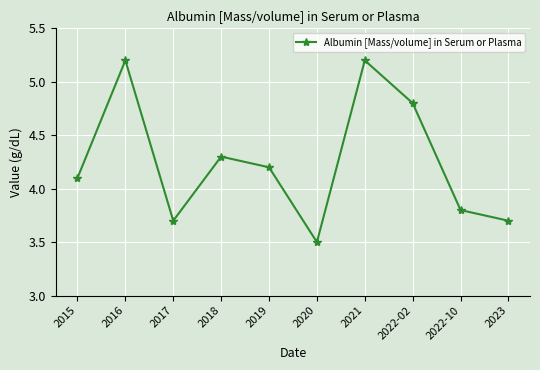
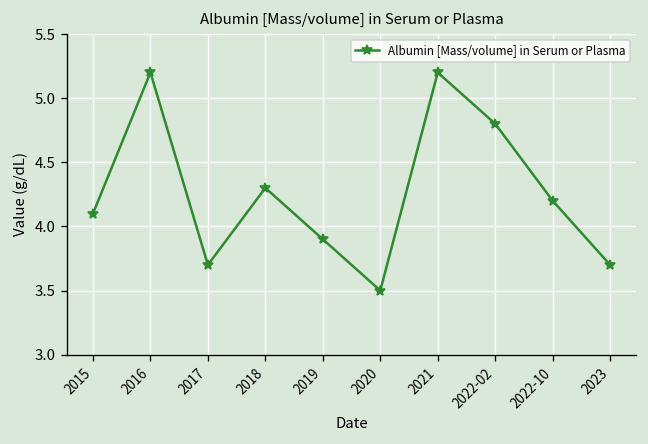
2019: 4.2 -> 3.9
2022-10: 3.8 -> 4.2
